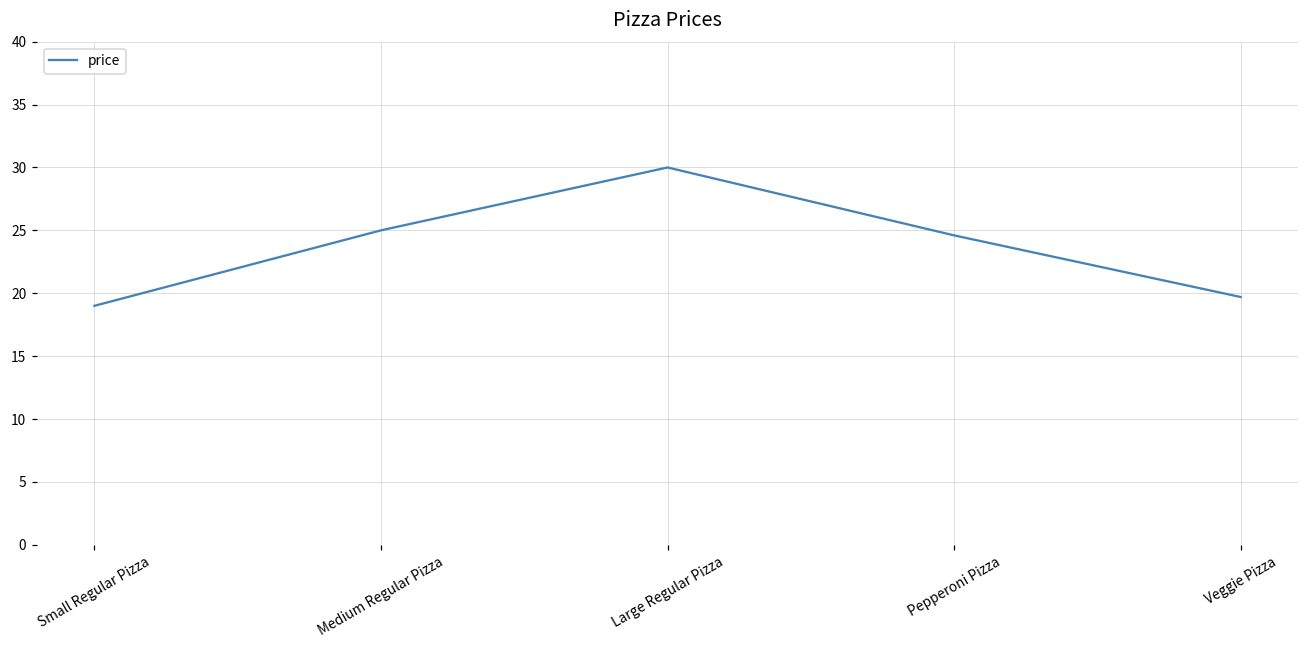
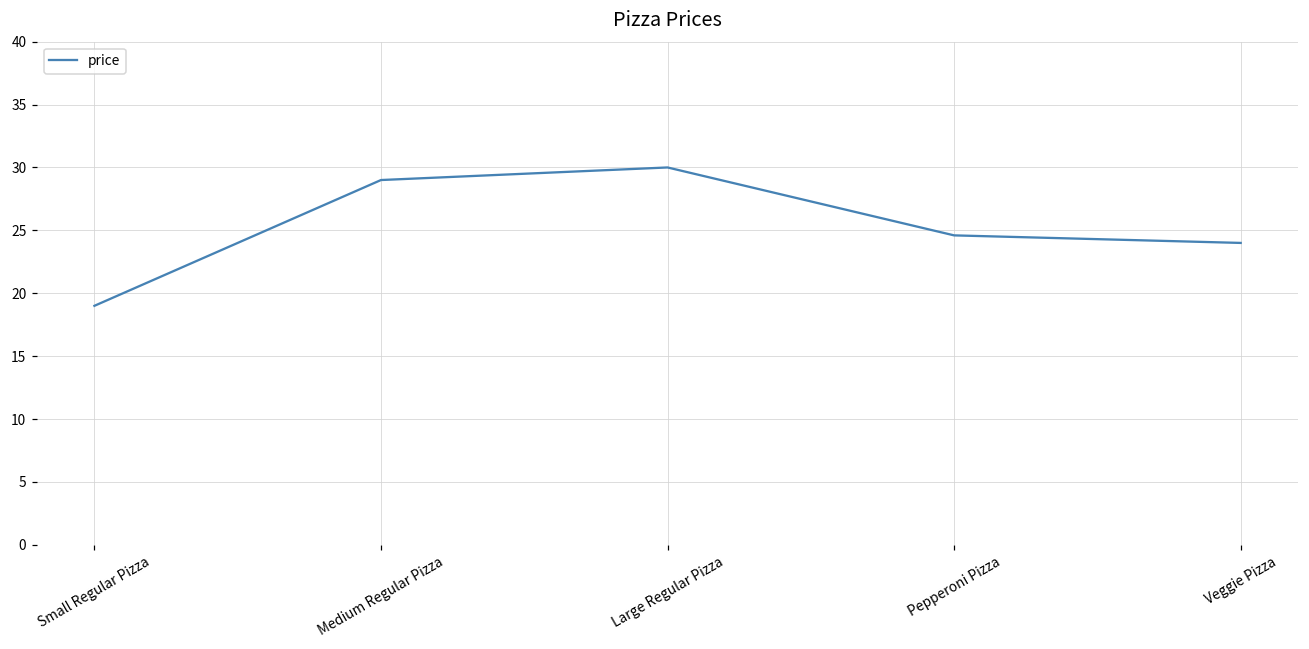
Medium Regular Pizza: 25 -> 29
Veggie Pizza: 19.7 -> 24.0
